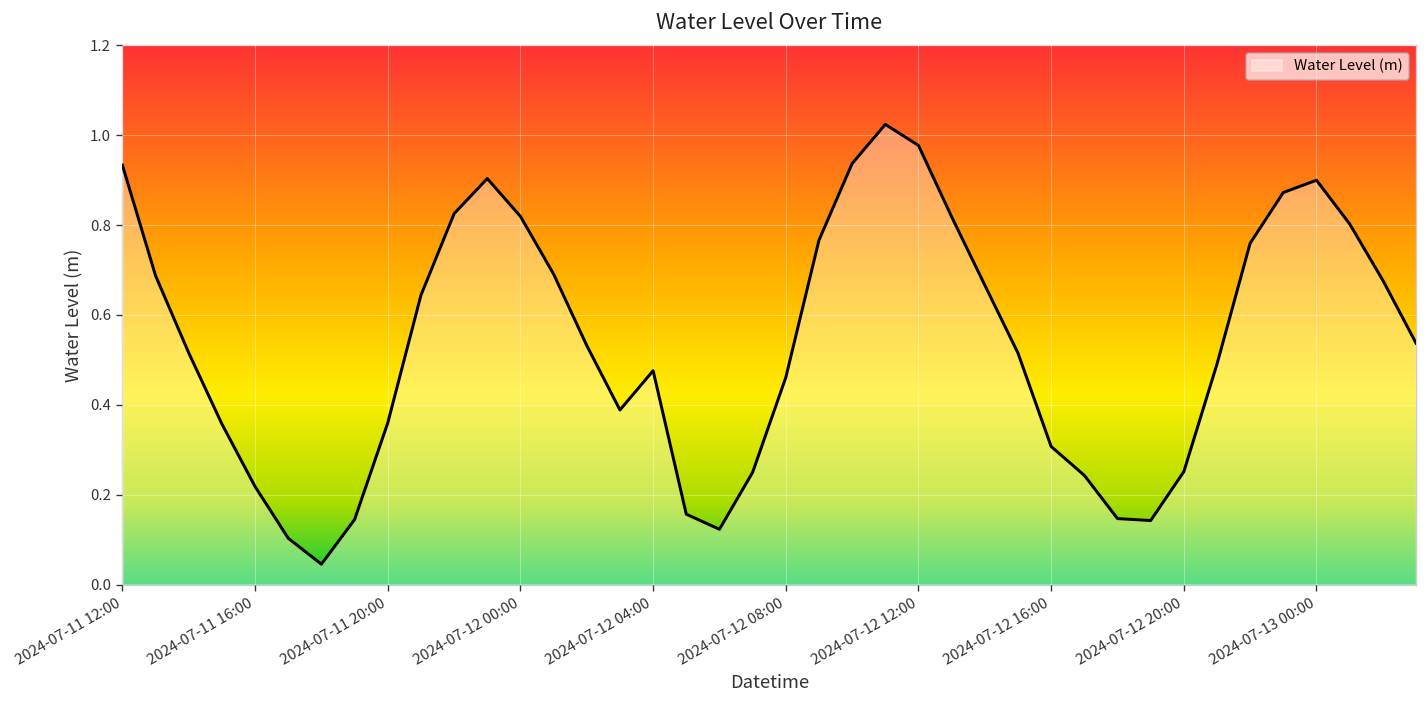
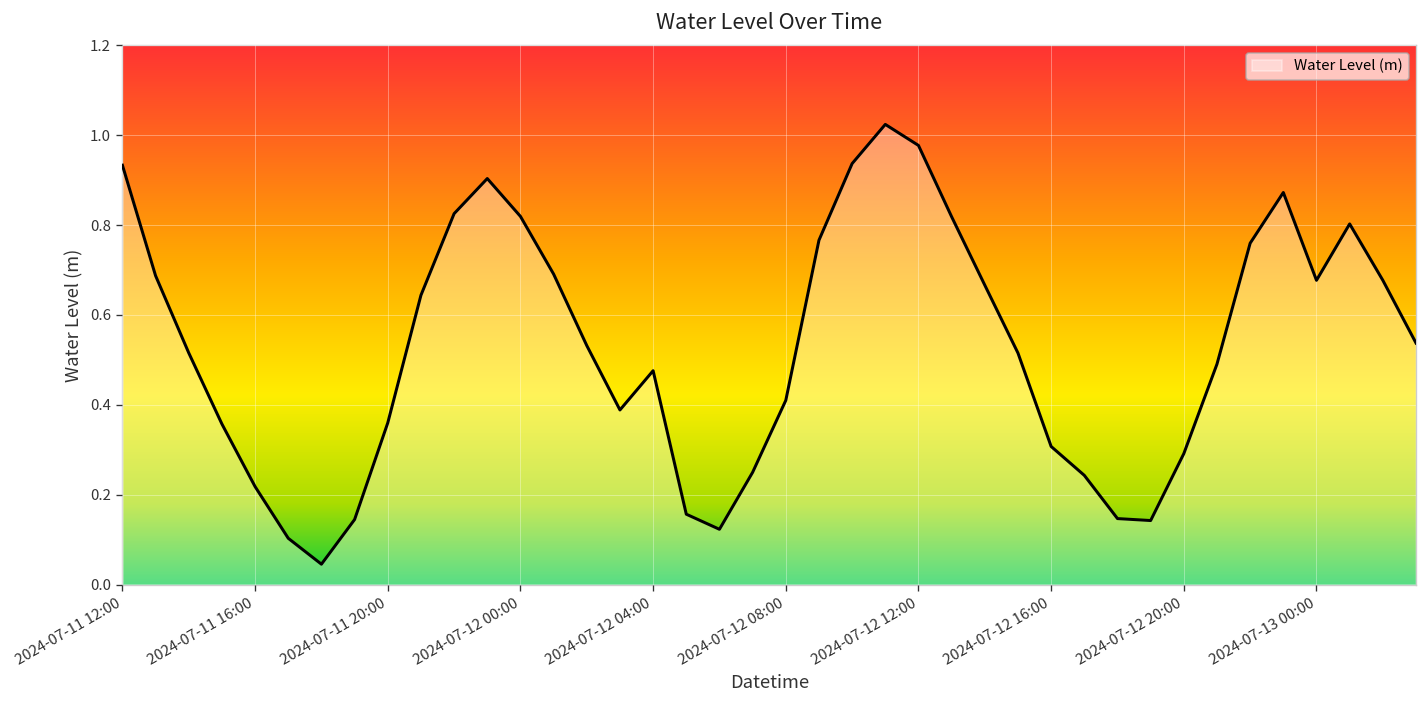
2024-07-12 08:00: 0.46 -> 0.41
2024-07-12 20:00: 0.25 -> 0.29
2024-07-13 00:00: 0.90 -> 0.68
